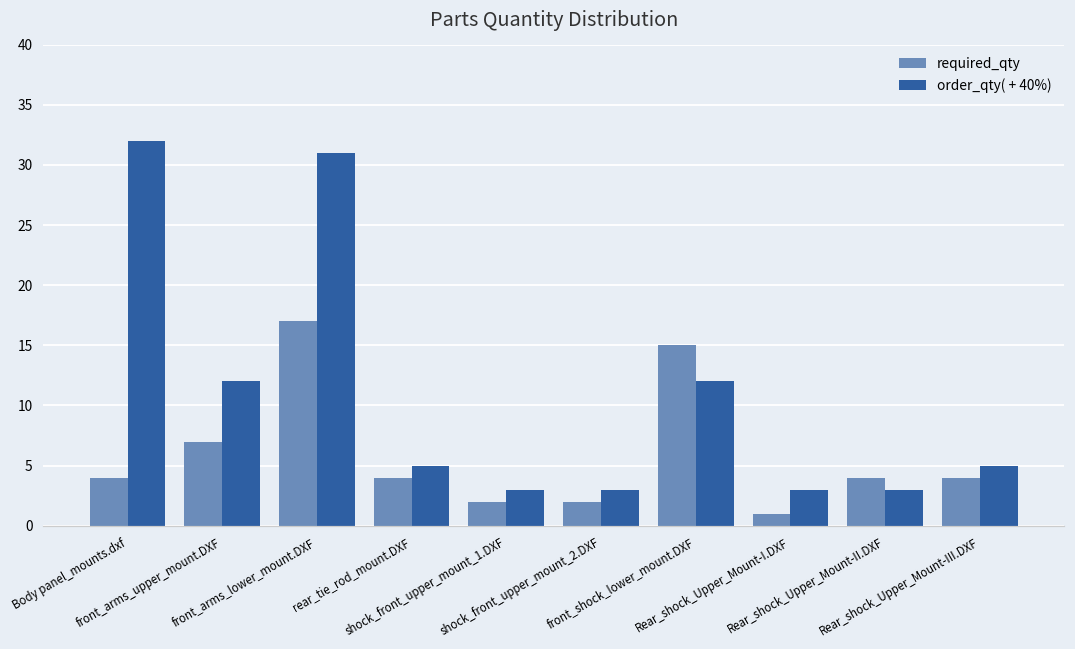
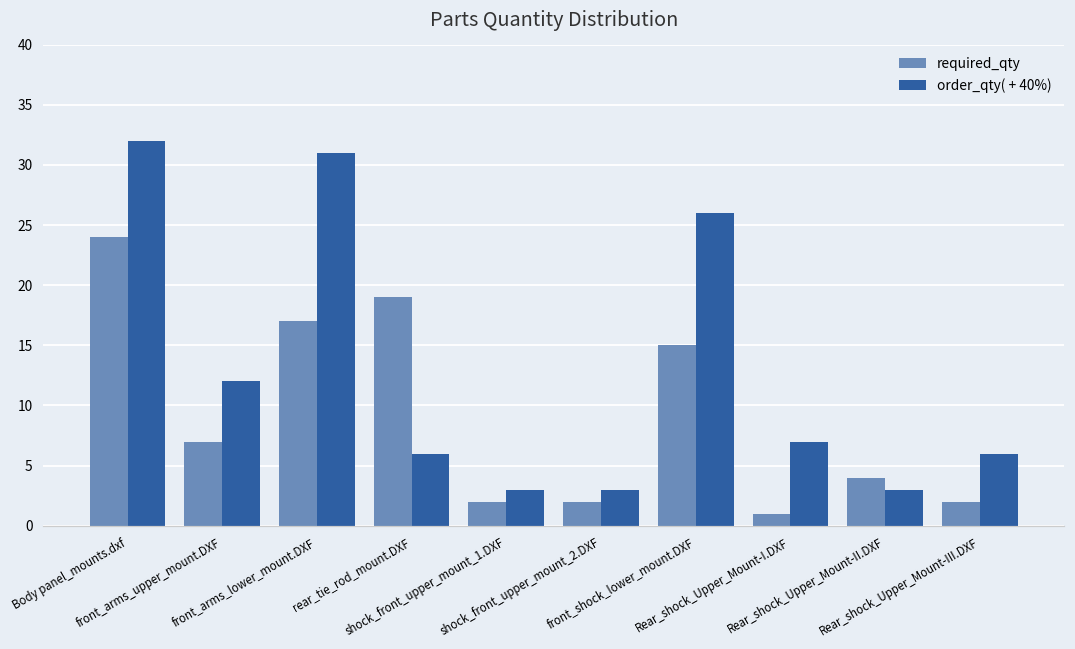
required_qty, Body panel_mounts.dxf: 4 -> 24
required_qty, rear_tie_rod_mount.DXF: 4 -> 19
order_qty( + 40%), rear_tie_rod_mount.DXF: 5 -> 6
order_qty( + 40%), front_shock_lower_mount.DXF: 12 -> 26
order_qty( + 40%), Rear_shock_Upper_Mount-I.DXF: 3 -> 7
required_qty, Rear_shock_Upper_Mount-III.DXF: 4 -> 2
order_qty( + 40%), Rear_shock_Upper_Mount-III.DXF: 5 -> 6
